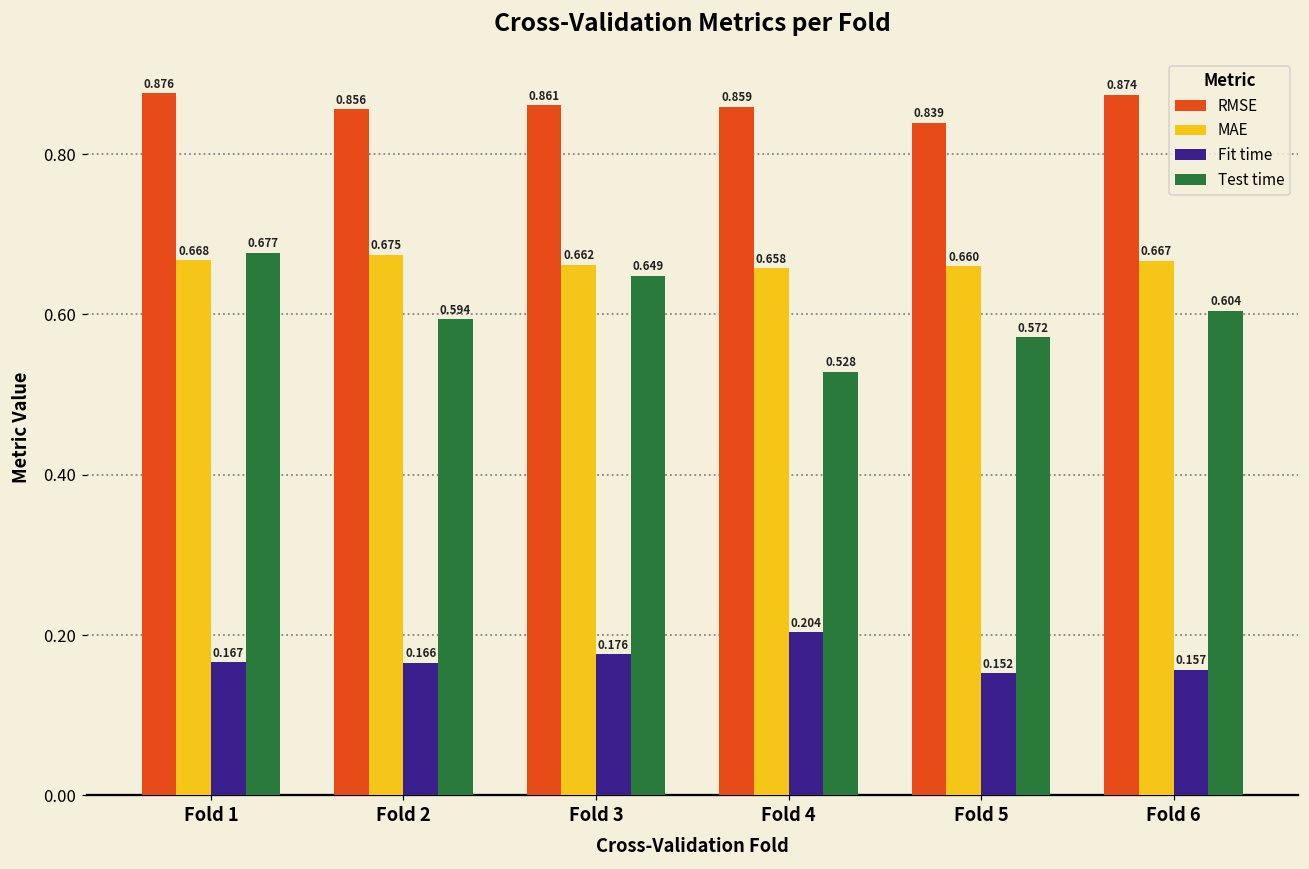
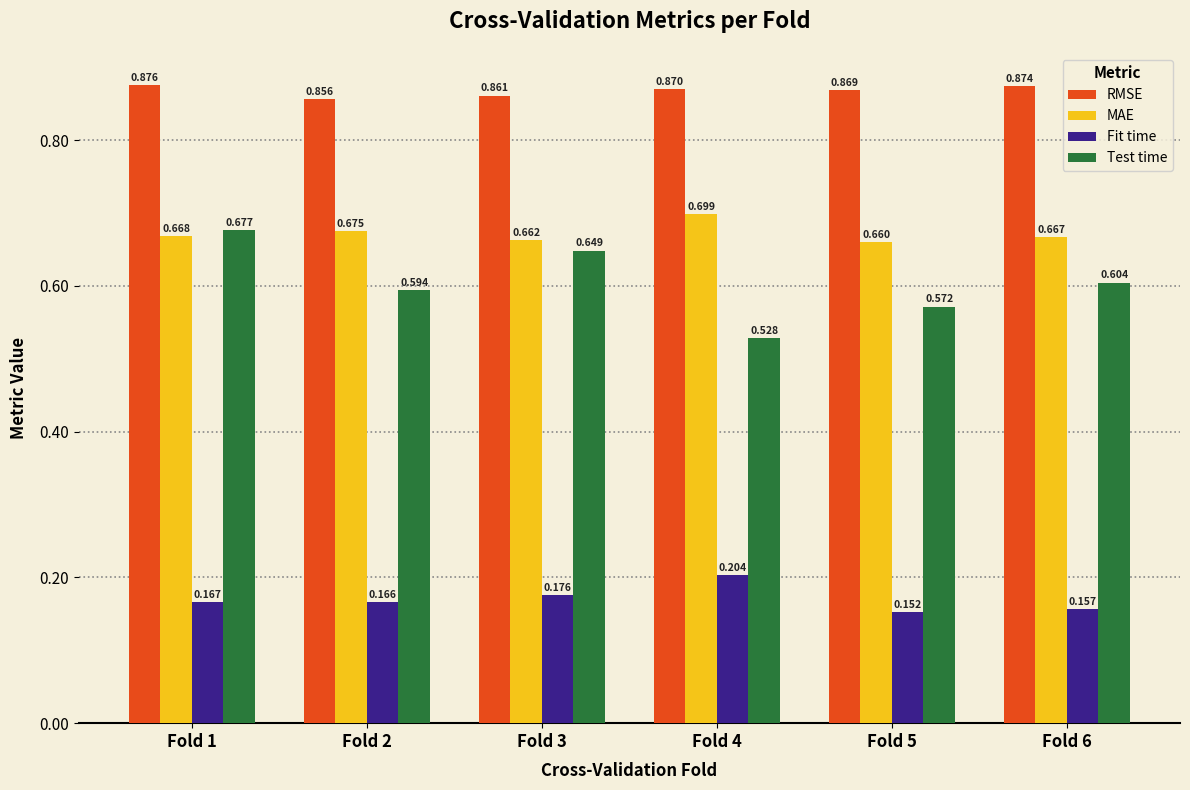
RMSE, Fold 4: 0.859 -> 0.870
MAE, Fold 4: 0.658 -> 0.699
RMSE, Fold 5: 0.839 -> 0.869
